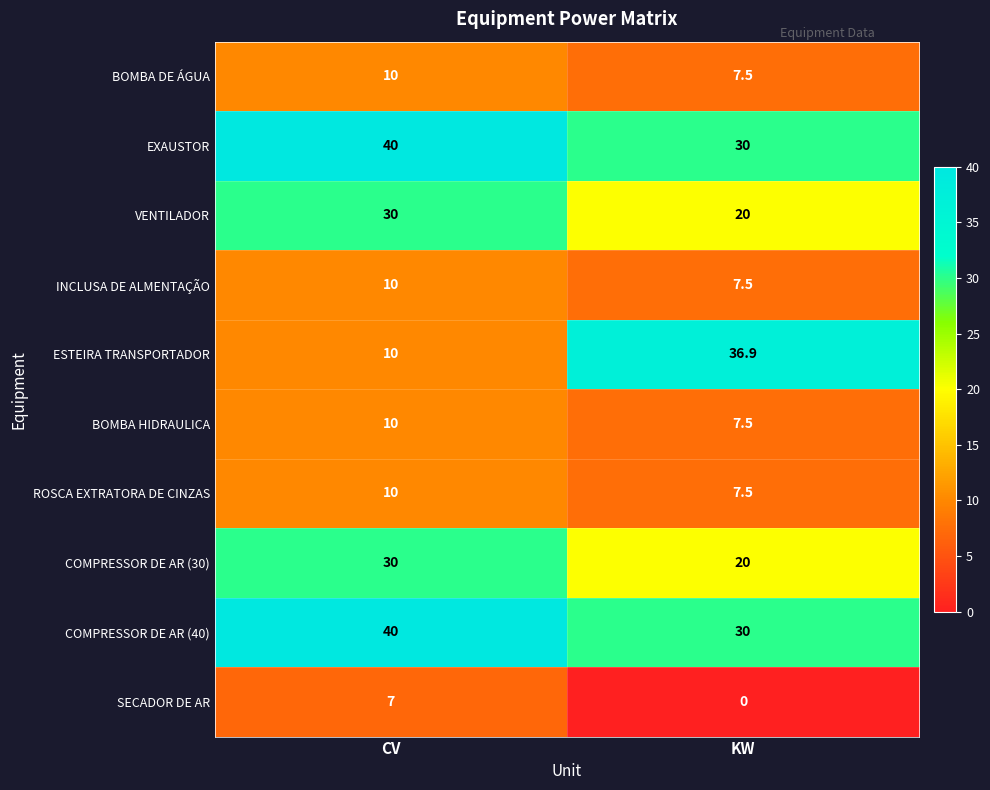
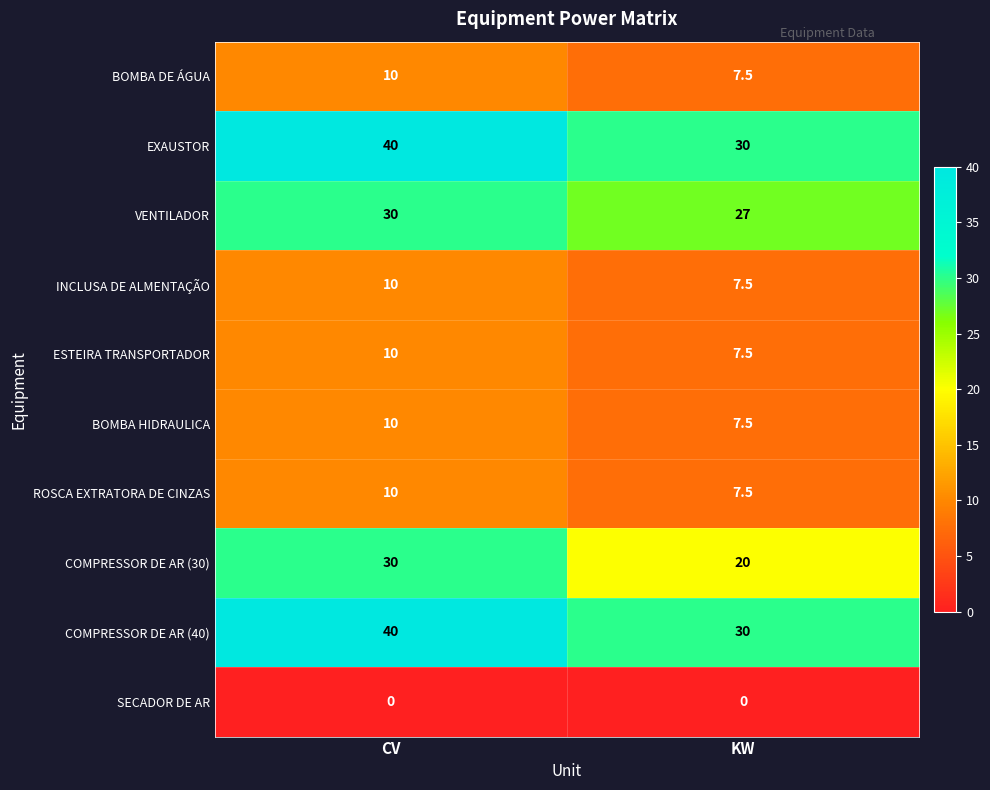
VENTILADOR, KW: 20 -> 27
ESTEIRA TRANSPORTADOR, KW: 36.9 -> 7.5
SECADOR DE AR, CV: 7 -> 0
